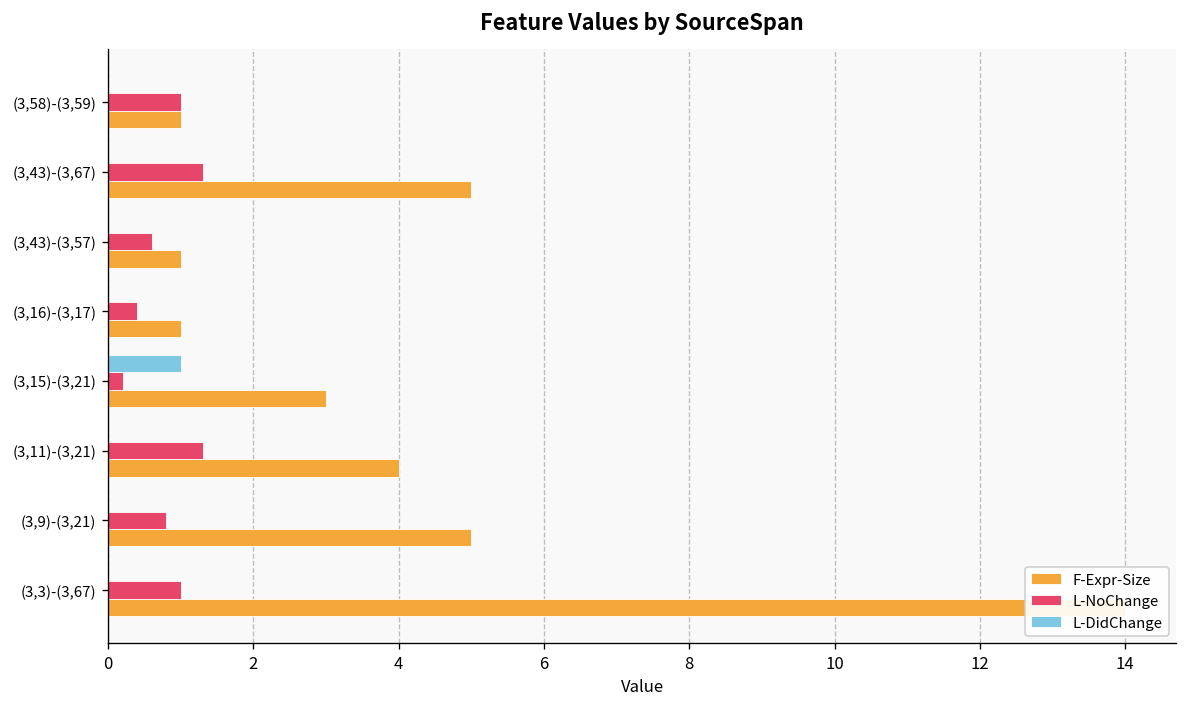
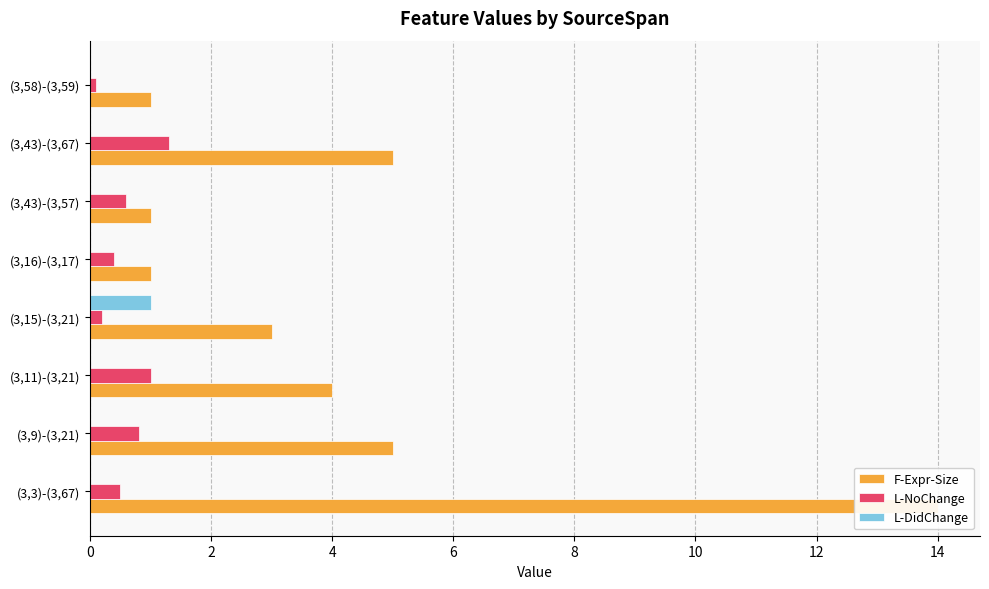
L-NoChange, (3,58)-(3,59): 1.0 -> 0.1
L-NoChange, (3,11)-(3,21): 1.3 -> 1.0
L-NoChange, (3,3)-(3,67): 1.0 -> 0.5
